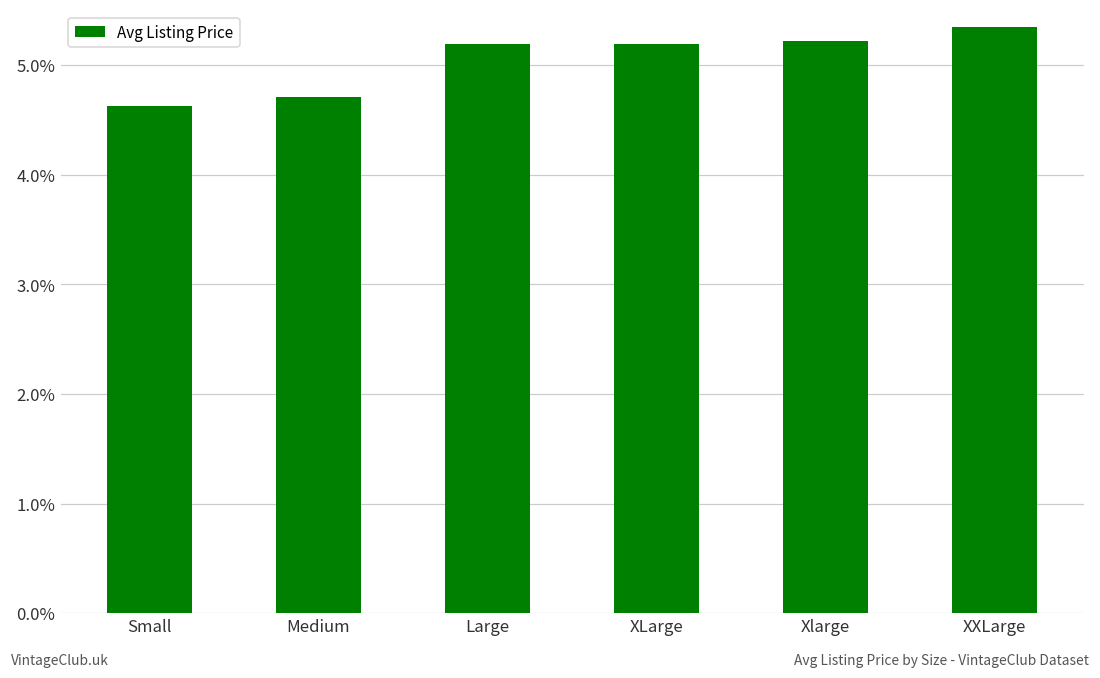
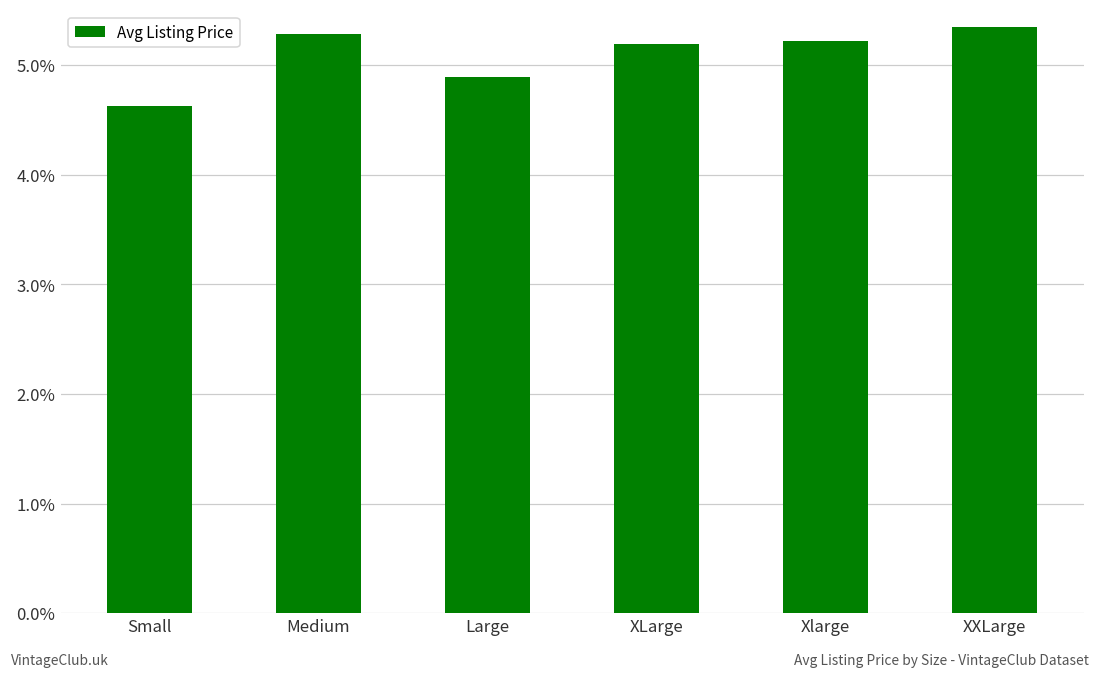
Medium: 4.7% -> 5.3%
Large: 5.2% -> 4.9%
